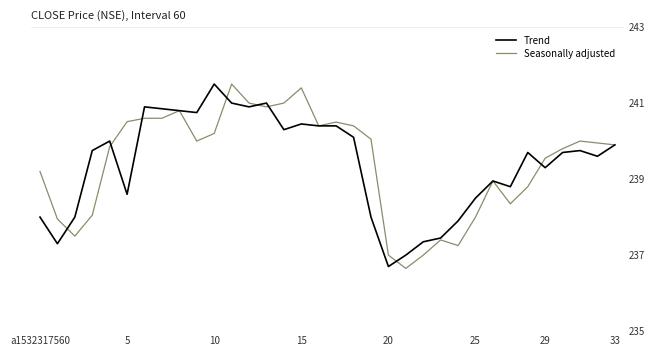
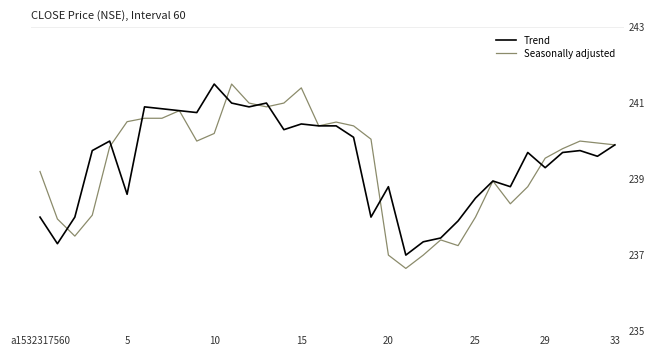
Trend, 20: 236.7 -> 238.8
